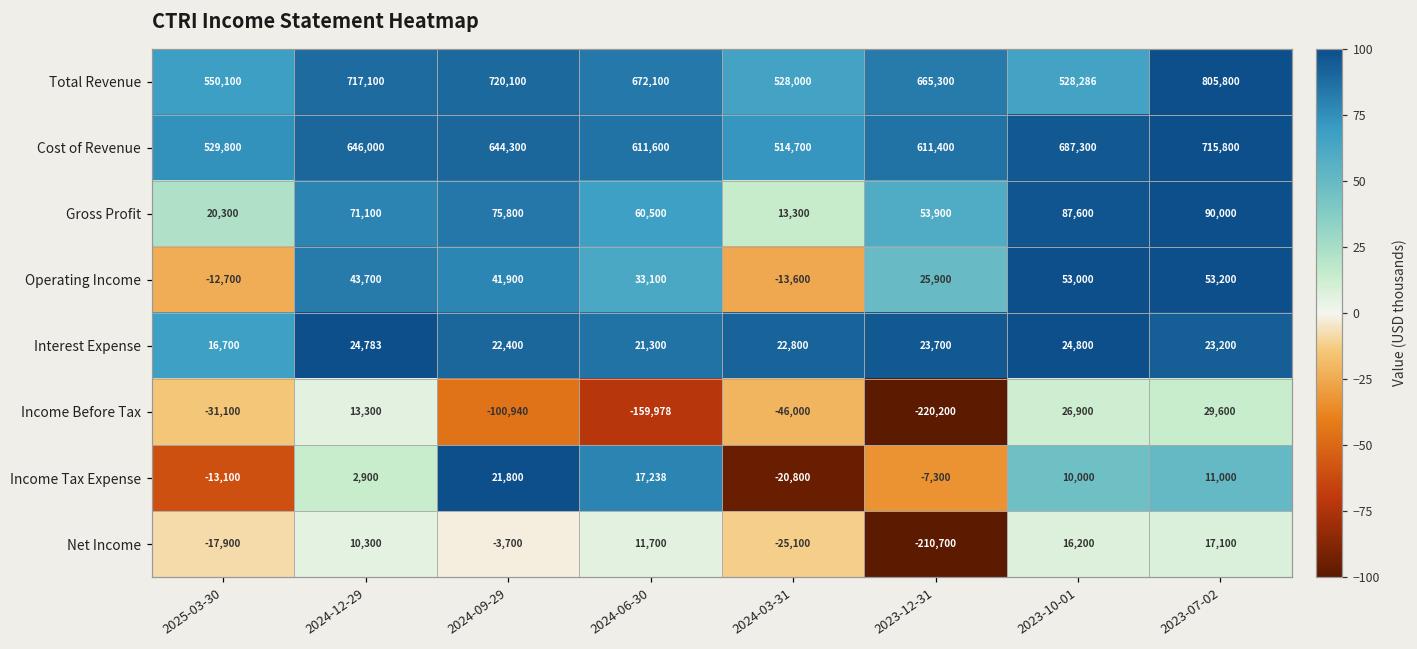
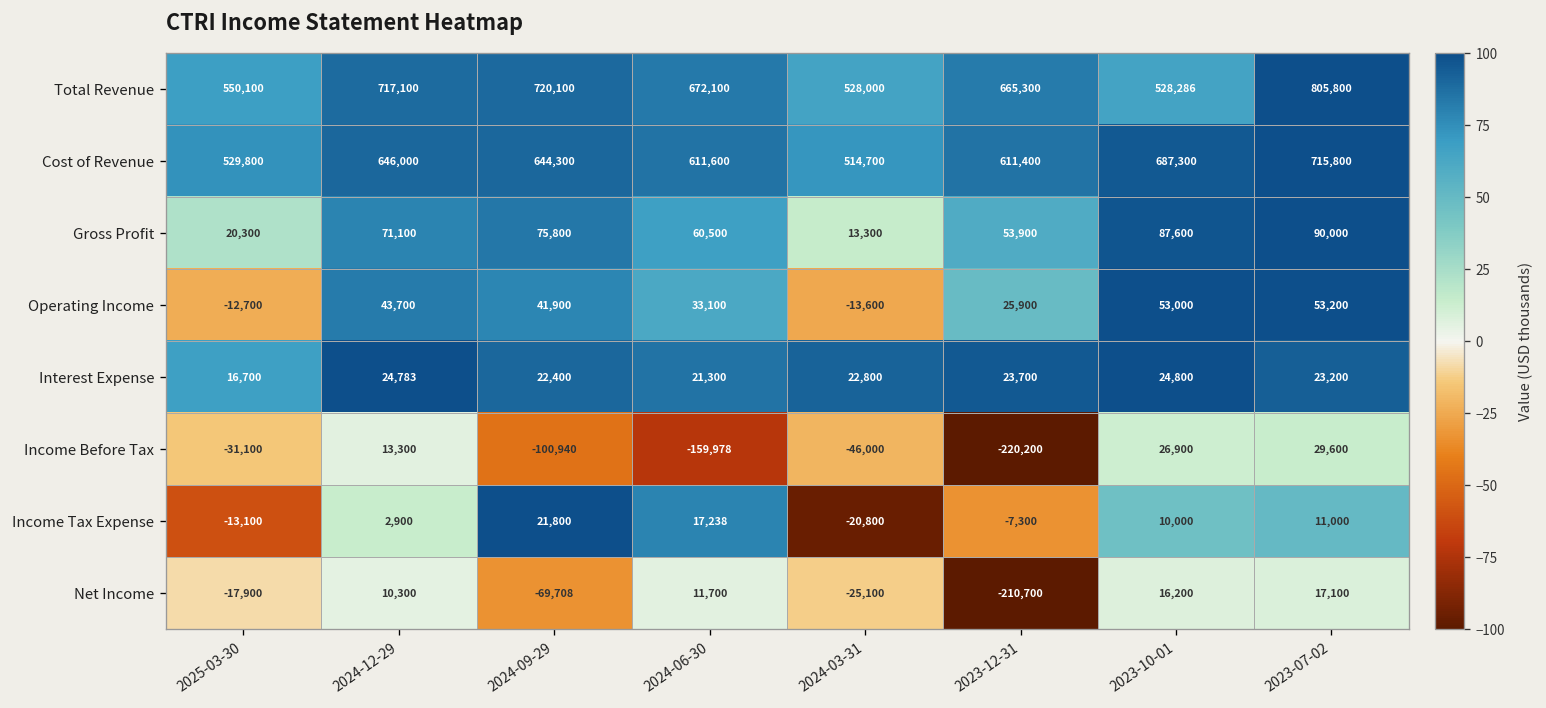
Net Income, 2024-09-29: -3,700 -> -69,708
